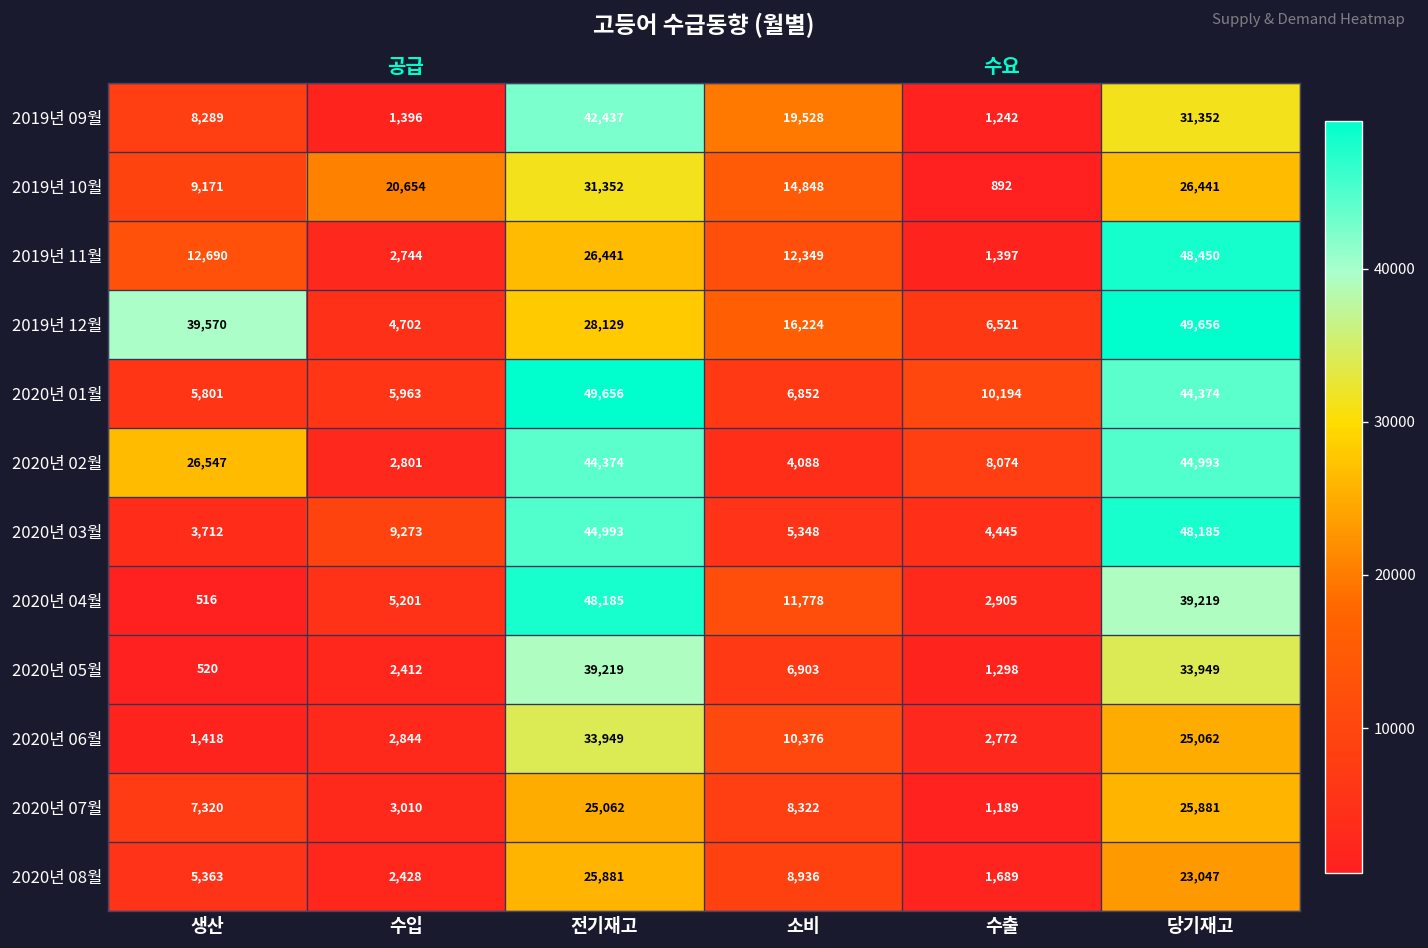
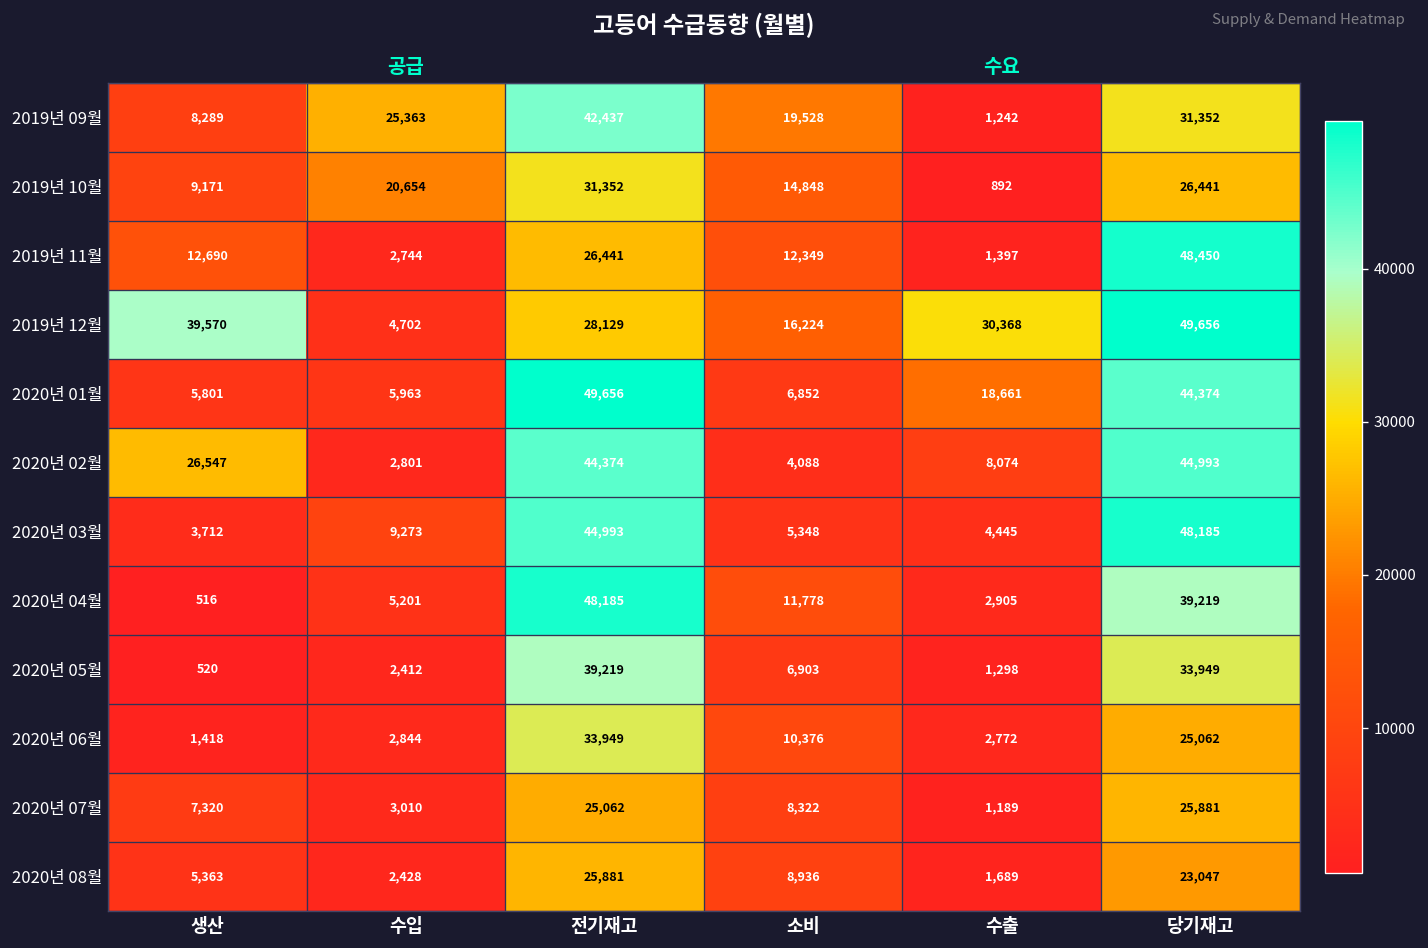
2019년 09월, 수입: 1,396 -> 25,363
2019년 12월, 수출: 6,521 -> 30,368
2020년 01월, 수출: 10,194 -> 18,661
